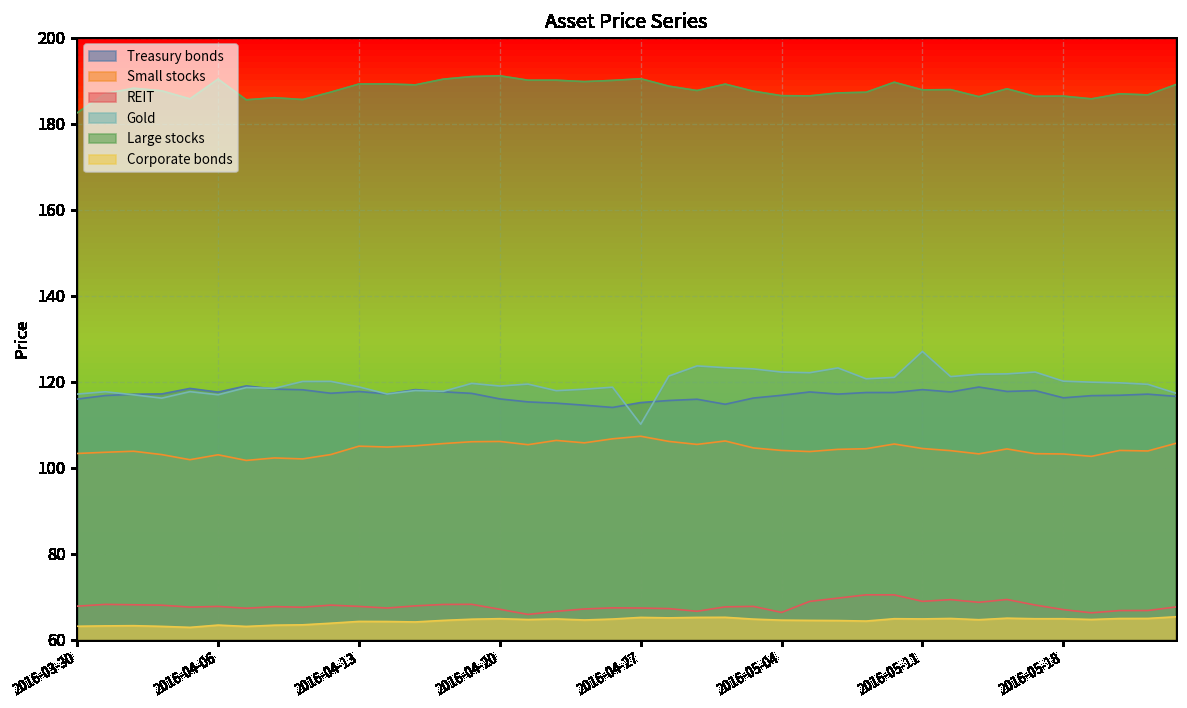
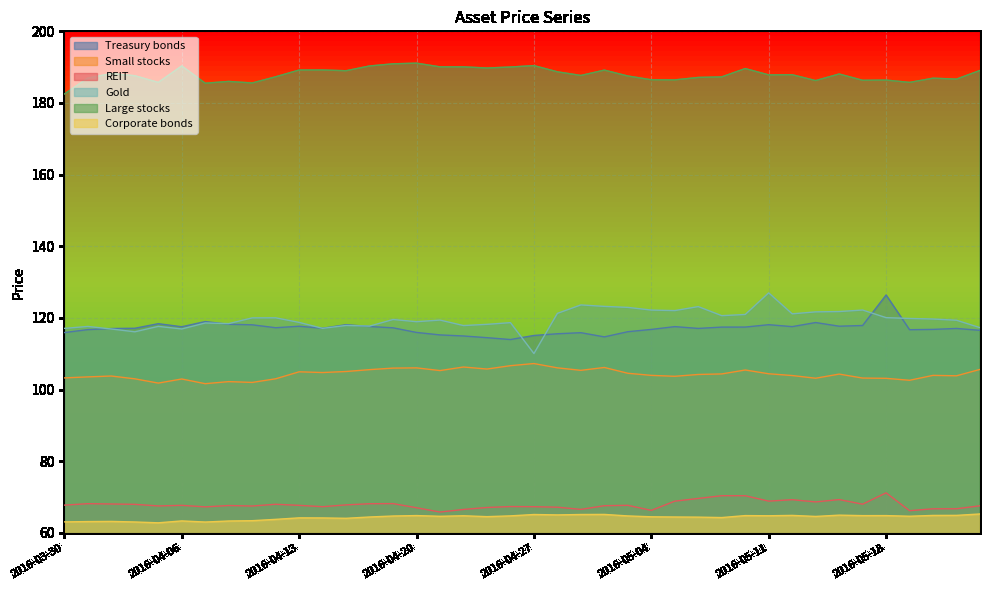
Treasury bonds, 2016-05-18: 116 -> 126
REIT, 2016-05-18: 67 -> 71
